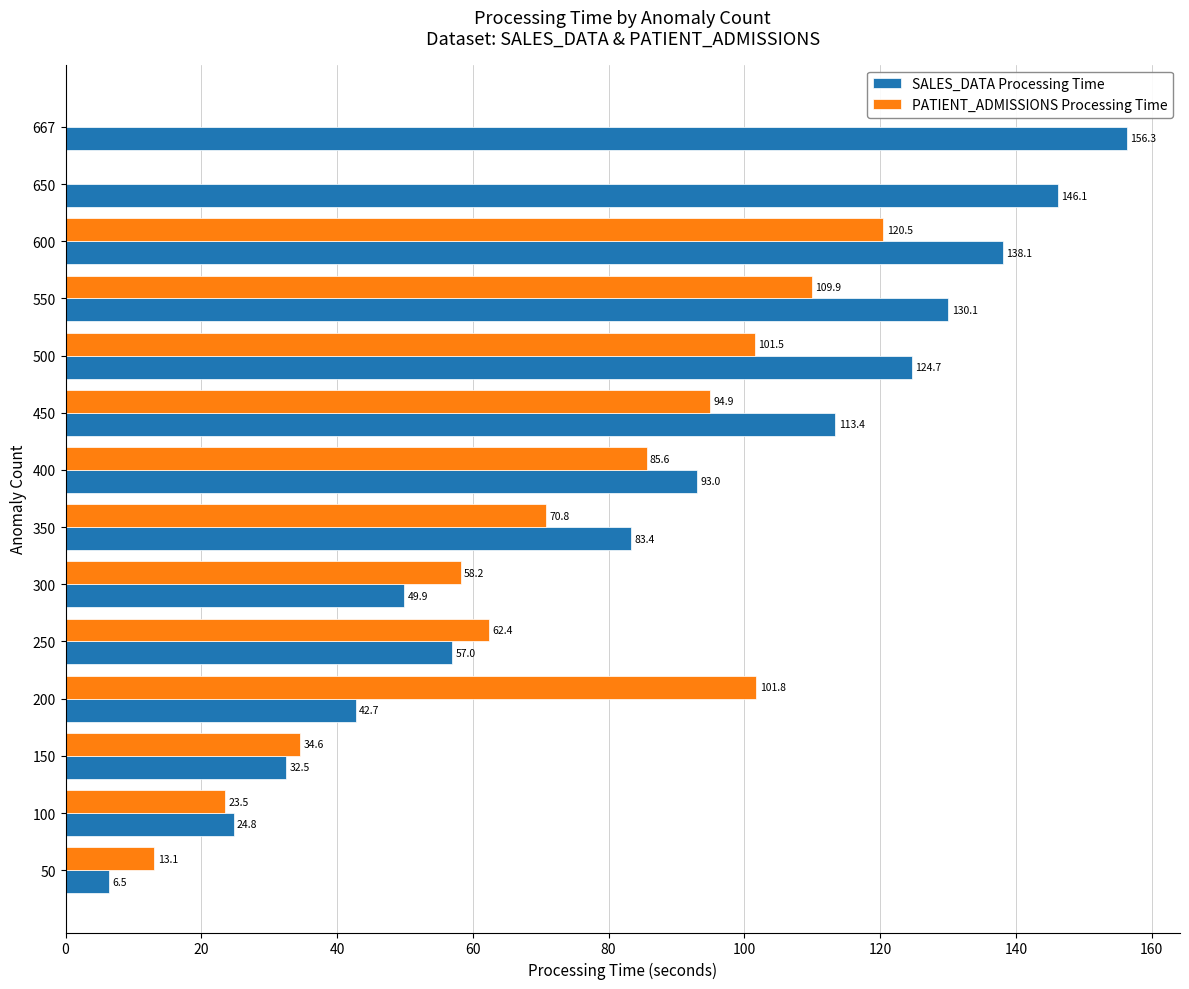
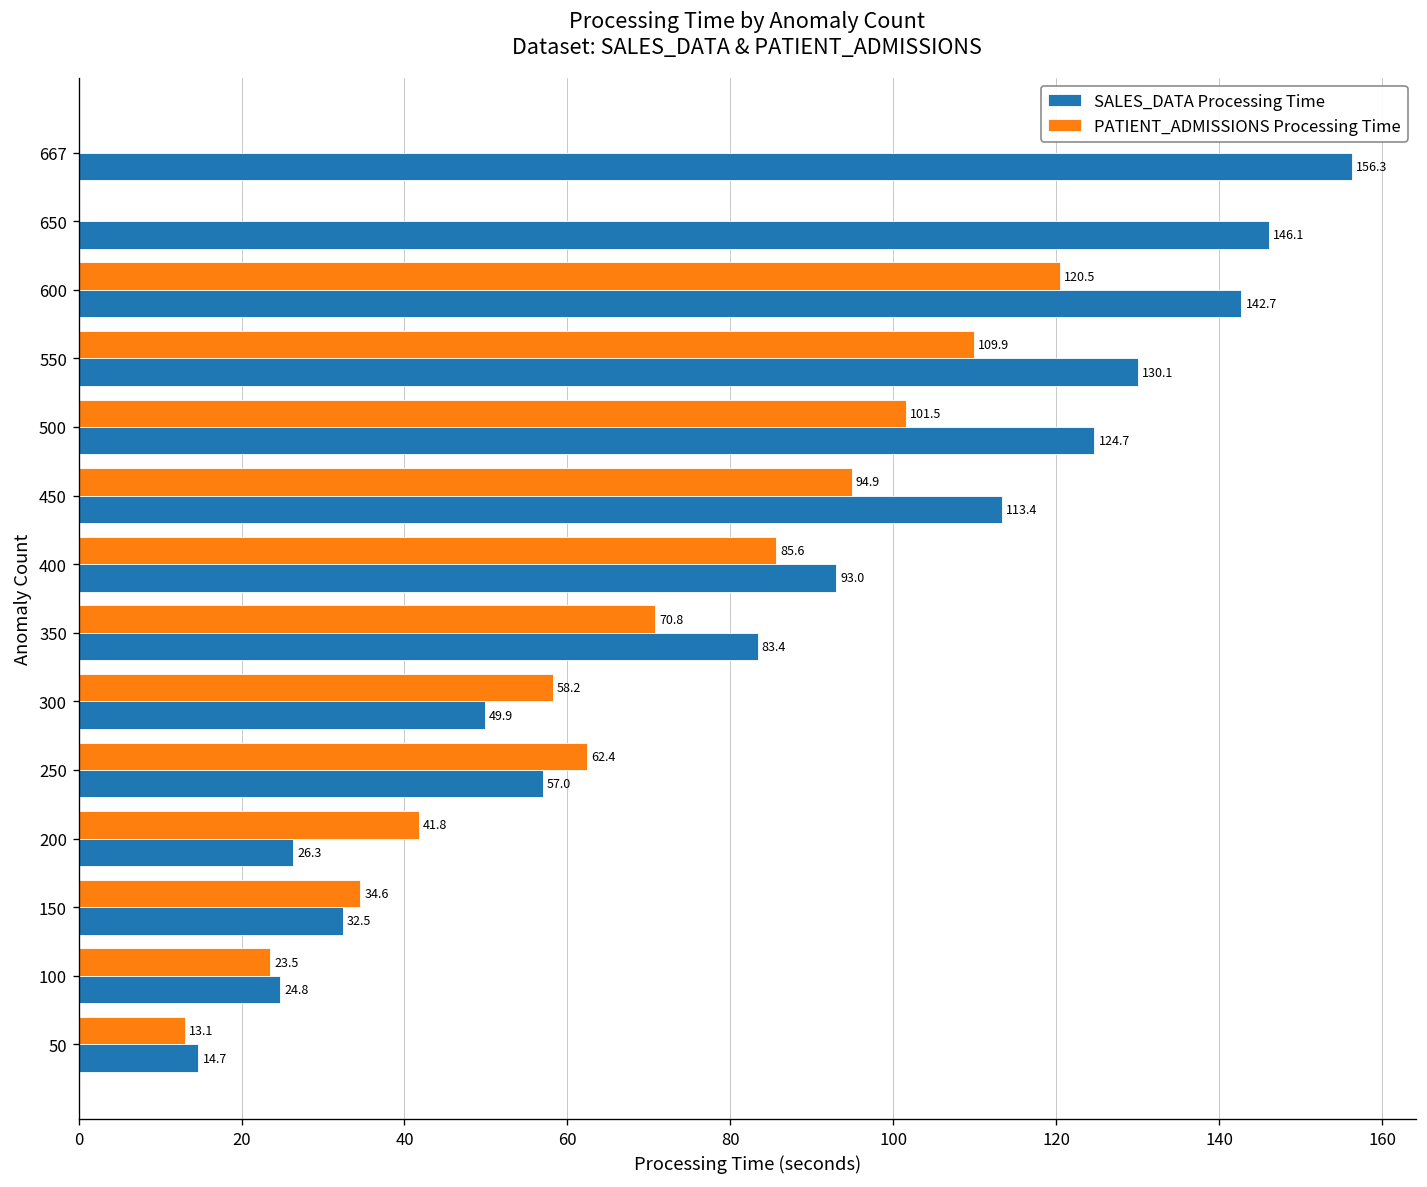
SALES_DATA Processing Time, 600: 138.1 -> 142.7
PATIENT_ADMISSIONS Processing Time, 200: 101.8 -> 41.8
SALES_DATA Processing Time, 200: 42.7 -> 26.3
SALES_DATA Processing Time, 50: 6.5 -> 14.7
